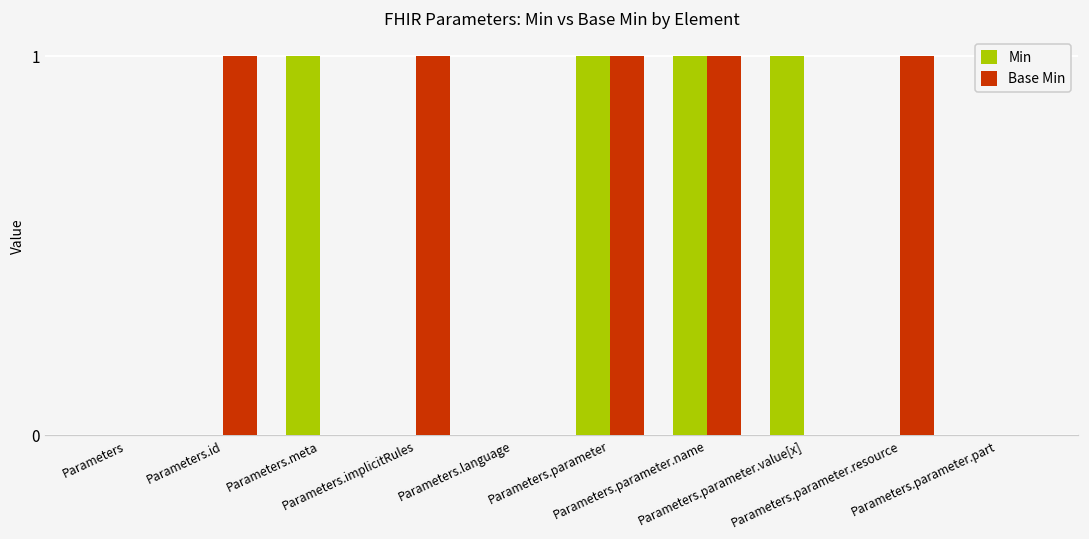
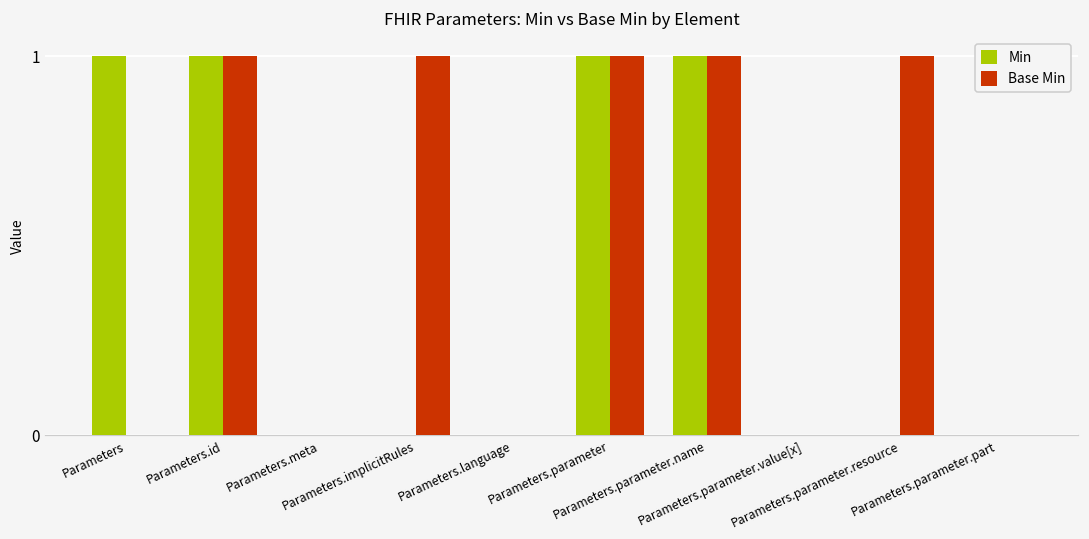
Min, Parameters: 0 -> 1
Min, Parameters.id: 0 -> 1
Min, Parameters.meta: 1 -> 0
Min, Parameters.parameter.value[x]: 1 -> 0
